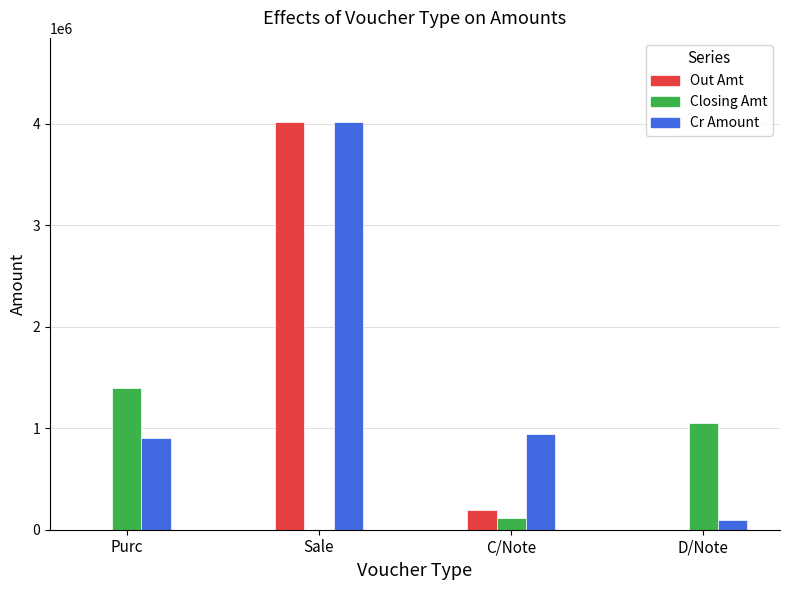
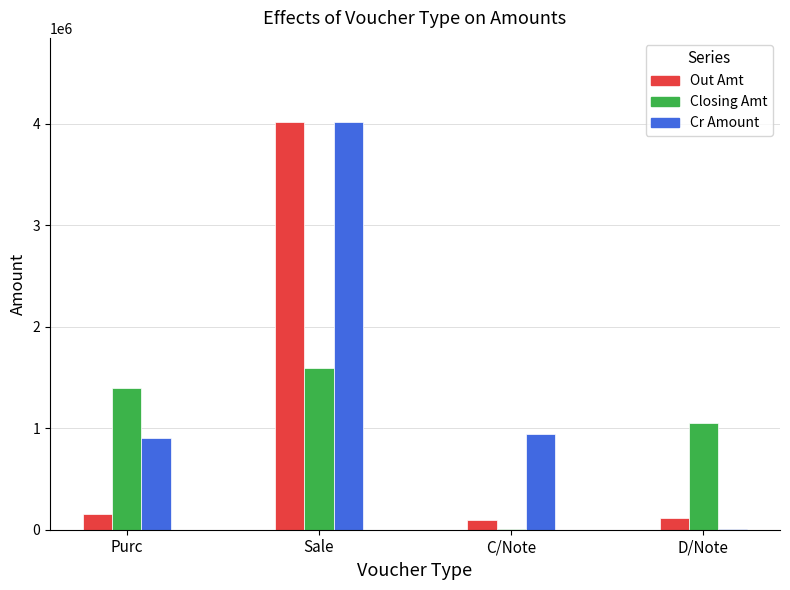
Out Amt, Purc: 0 -> 150000
Closing Amt, Sale: 0 -> 1600000
Out Amt, C/Note: 190000 -> 100000
Closing Amt, C/Note: 120000 -> 10000
Out Amt, D/Note: 0 -> 110000
Cr Amount, D/Note: 100000 -> 10000
